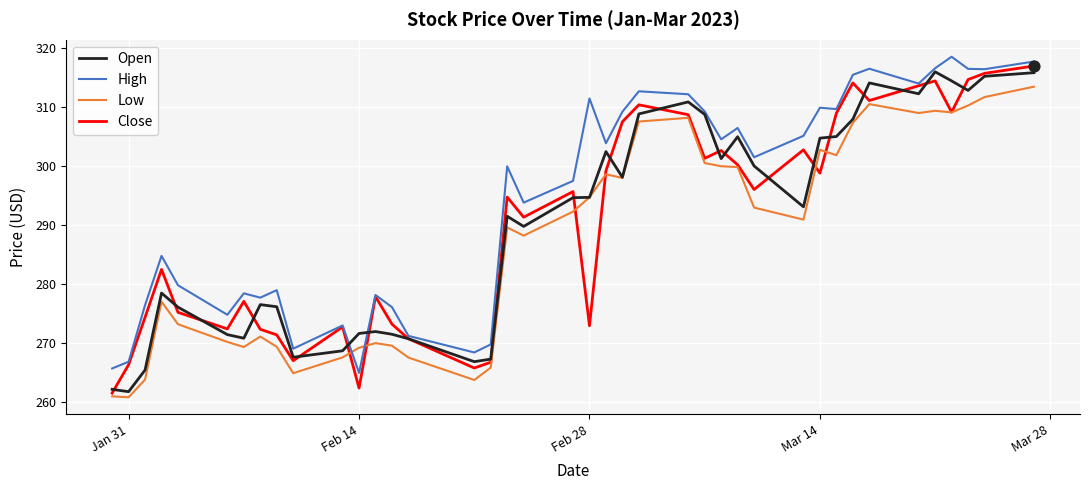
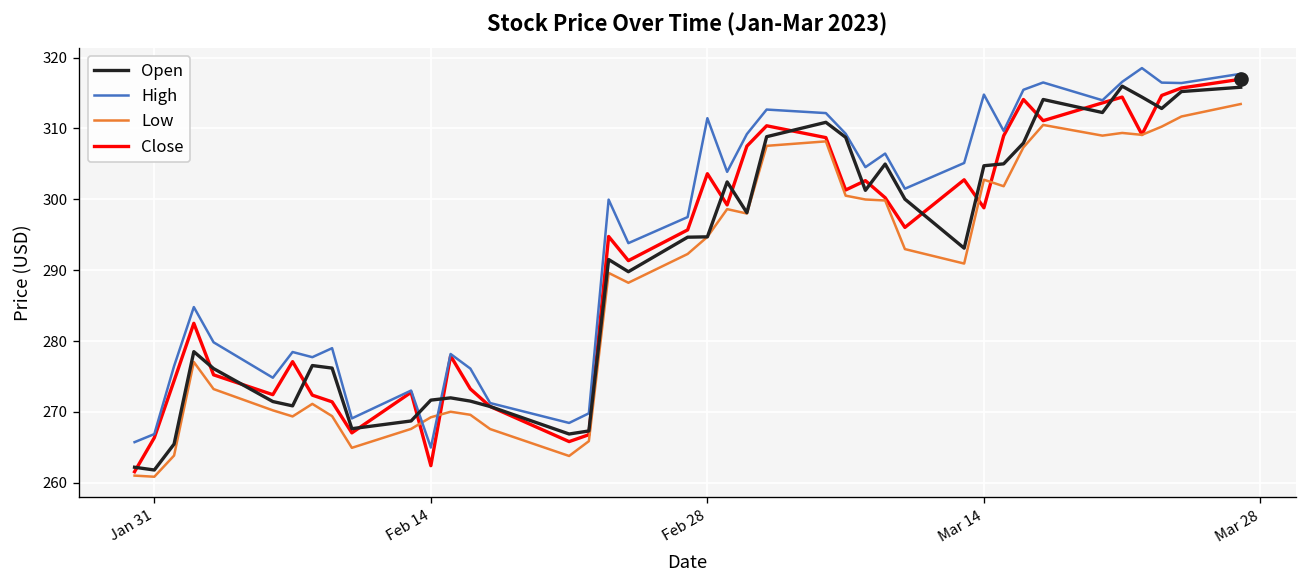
Close, Feb 28: 273 -> 304
High, Mar 14: 310 -> 315
